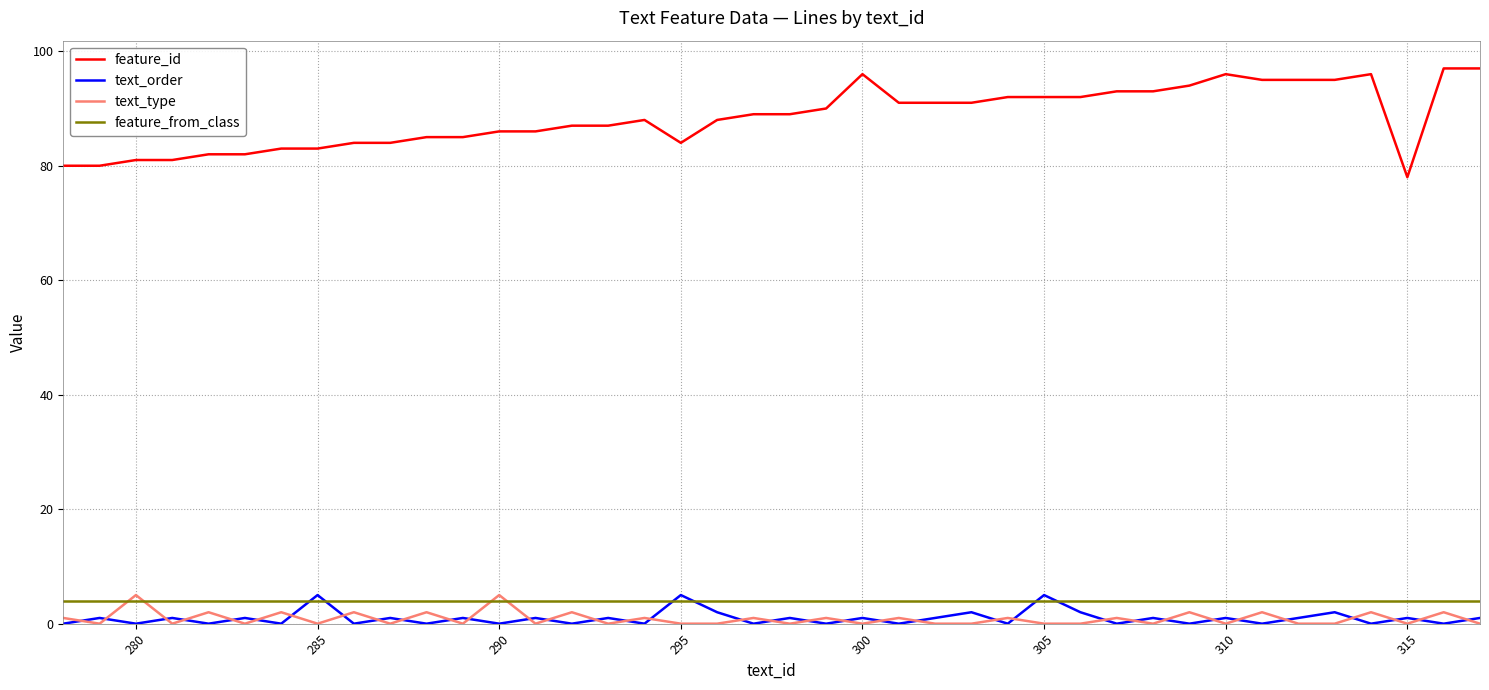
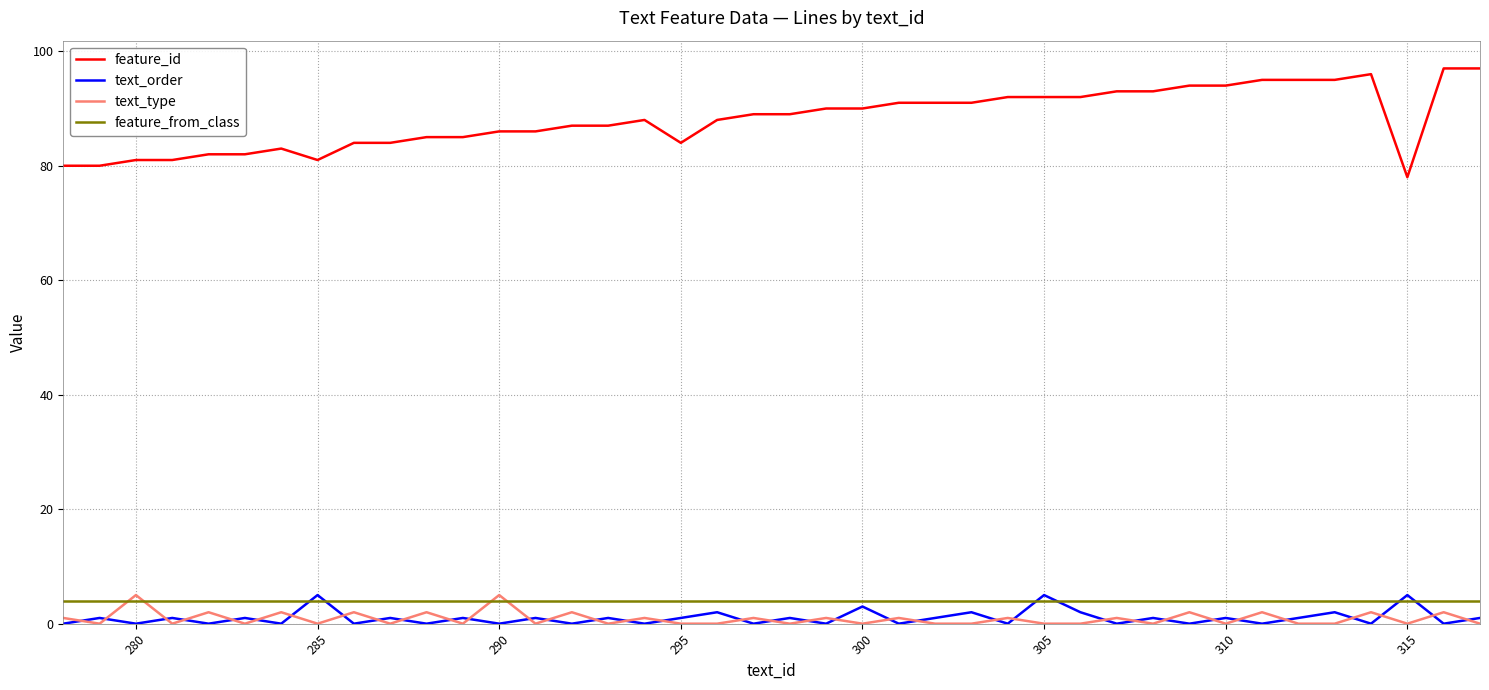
feature_id, 285: 83 -> 81
text_order, 295: 5 -> 1
feature_id, 300: 96 -> 90
text_order, 300: 1 -> 3
feature_id, 310: 96 -> 94
text_order, 315: 1 -> 5
